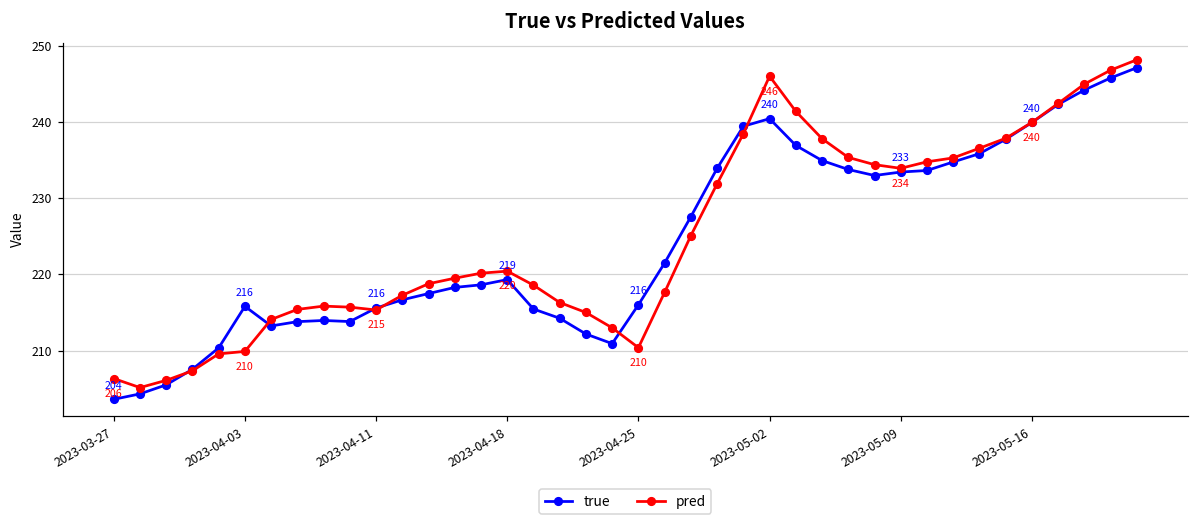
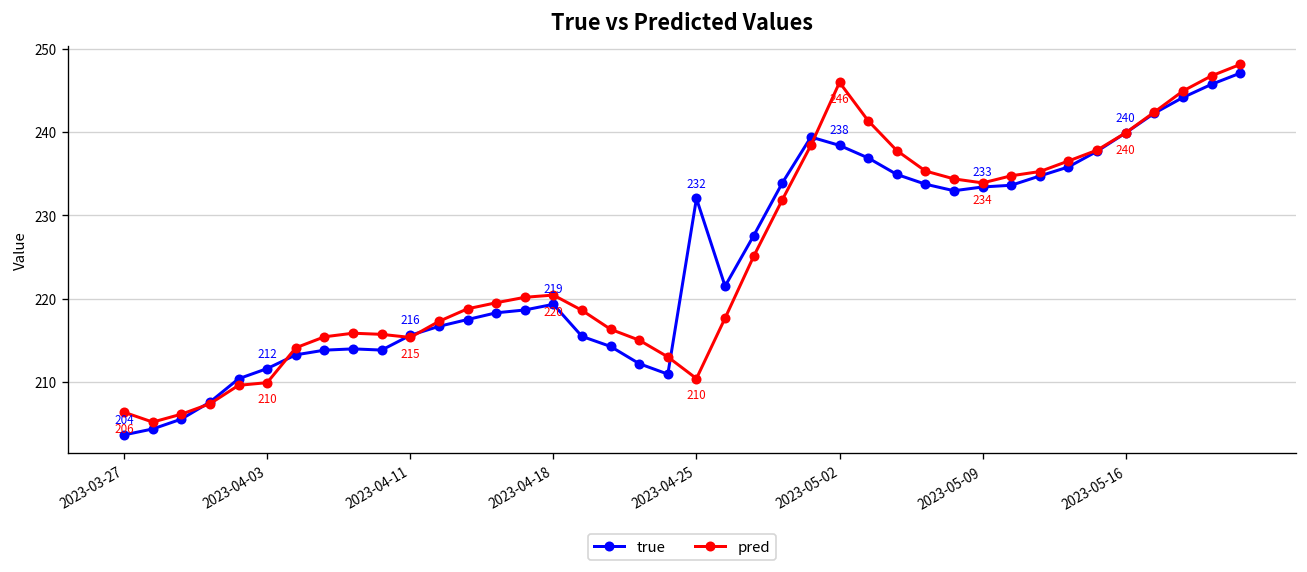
true, 2023-04-03: 216 -> 212
true, 2023-04-25: 216 -> 232
true, 2023-05-02: 240 -> 238
